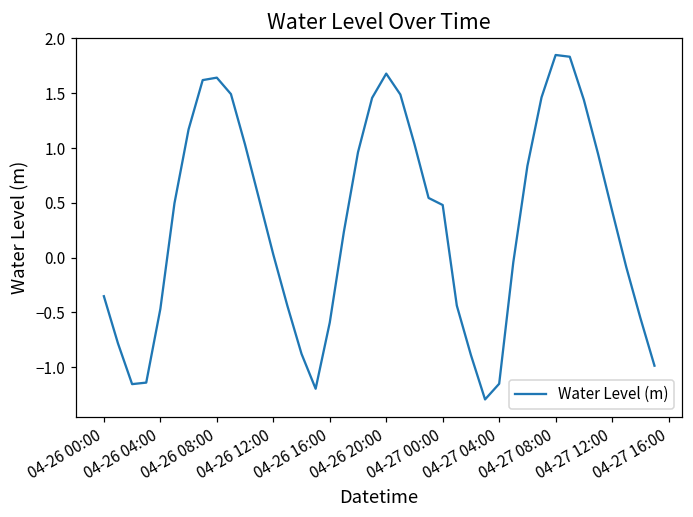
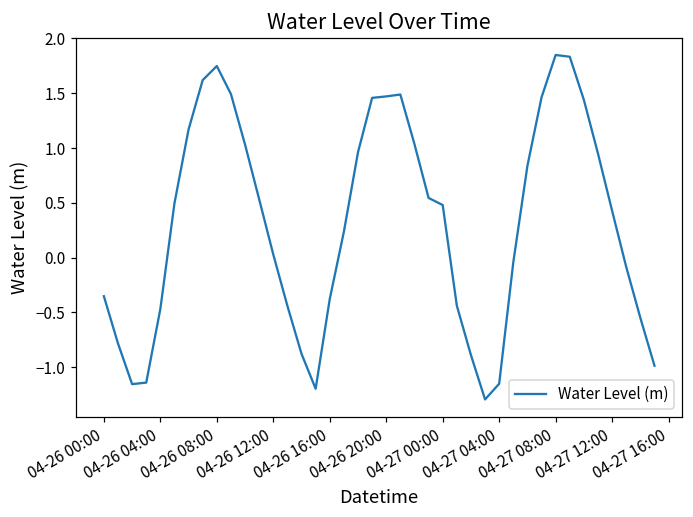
04-26 08:00: 1.6 -> 1.7
04-26 16:00: -0.6 -> -0.4
04-26 20:00: 1.7 -> 1.5
